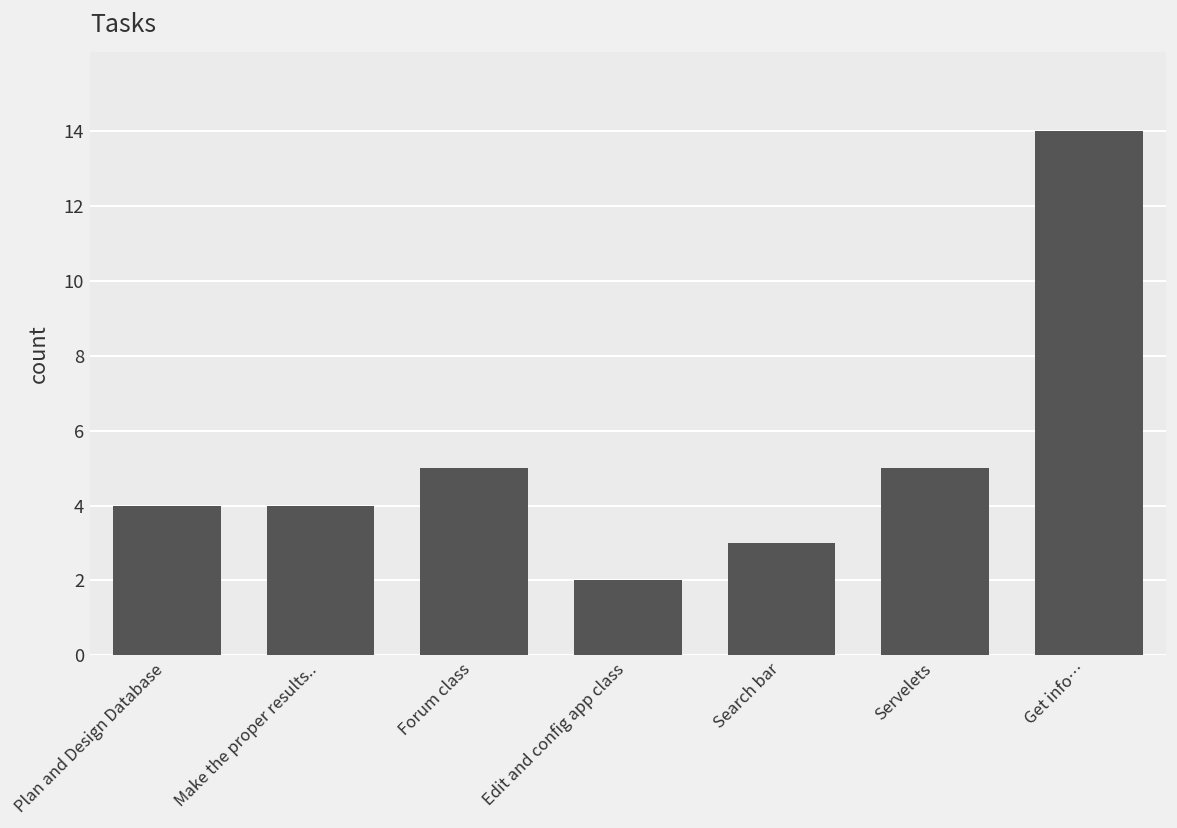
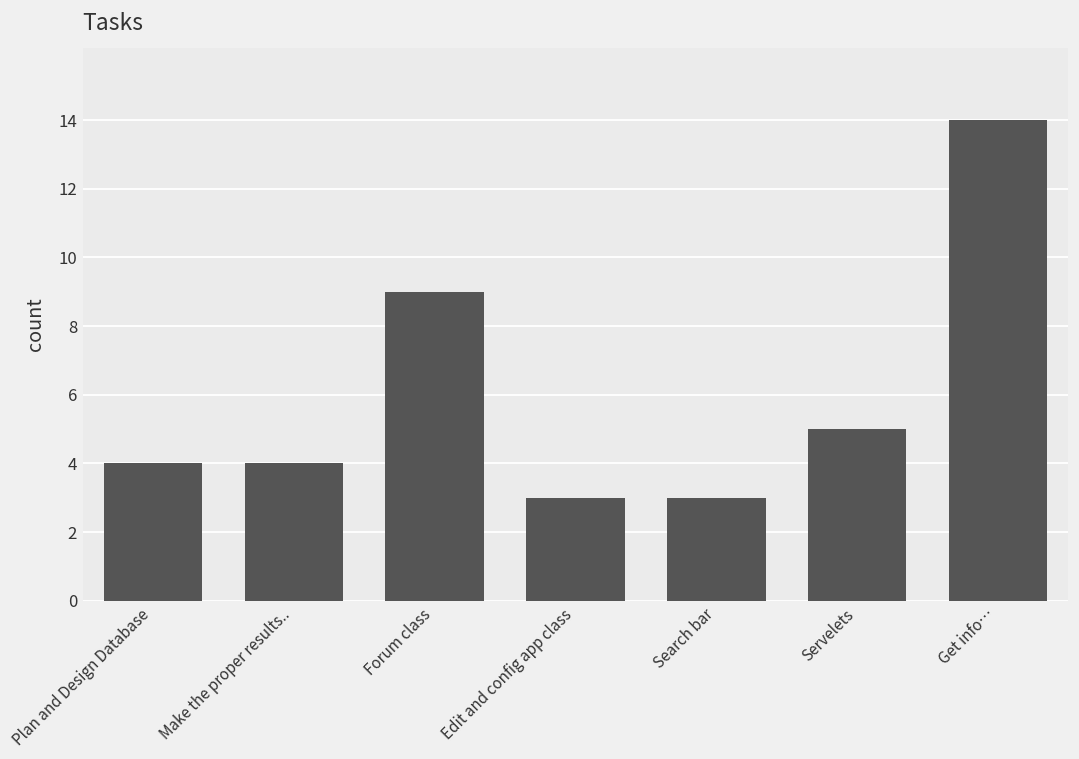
Forum class: 5 -> 9
Edit and config app class: 2 -> 3
